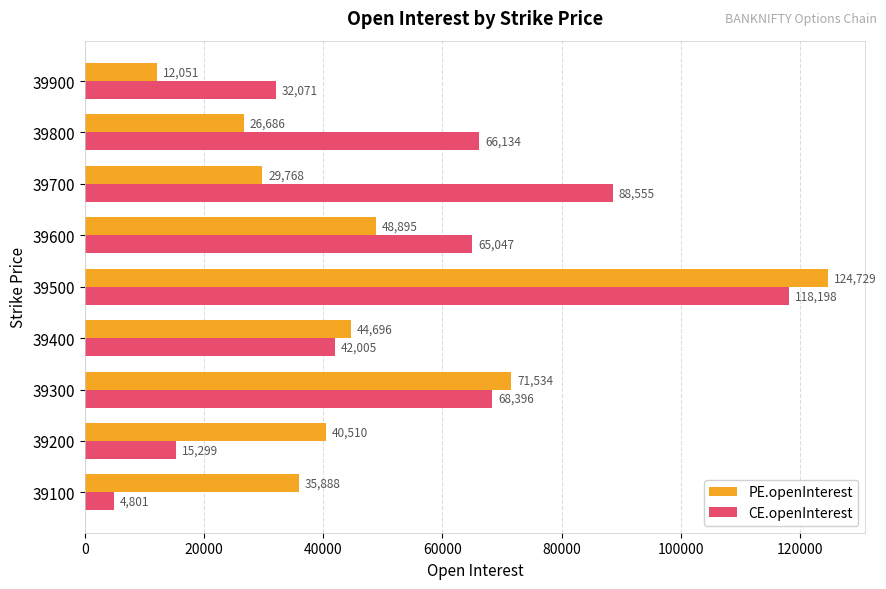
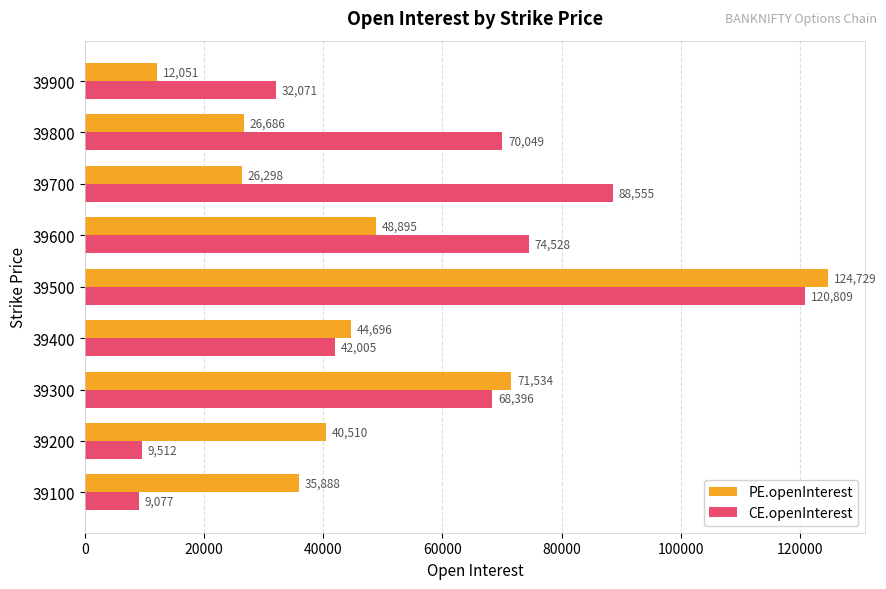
CE.openInterest, 39800: 66,134 -> 70,049
PE.openInterest, 39700: 29,768 -> 26,298
CE.openInterest, 39600: 65,047 -> 74,528
CE.openInterest, 39500: 118,198 -> 120,809
CE.openInterest, 39200: 15,299 -> 9,512
CE.openInterest, 39100: 4,801 -> 9,077
